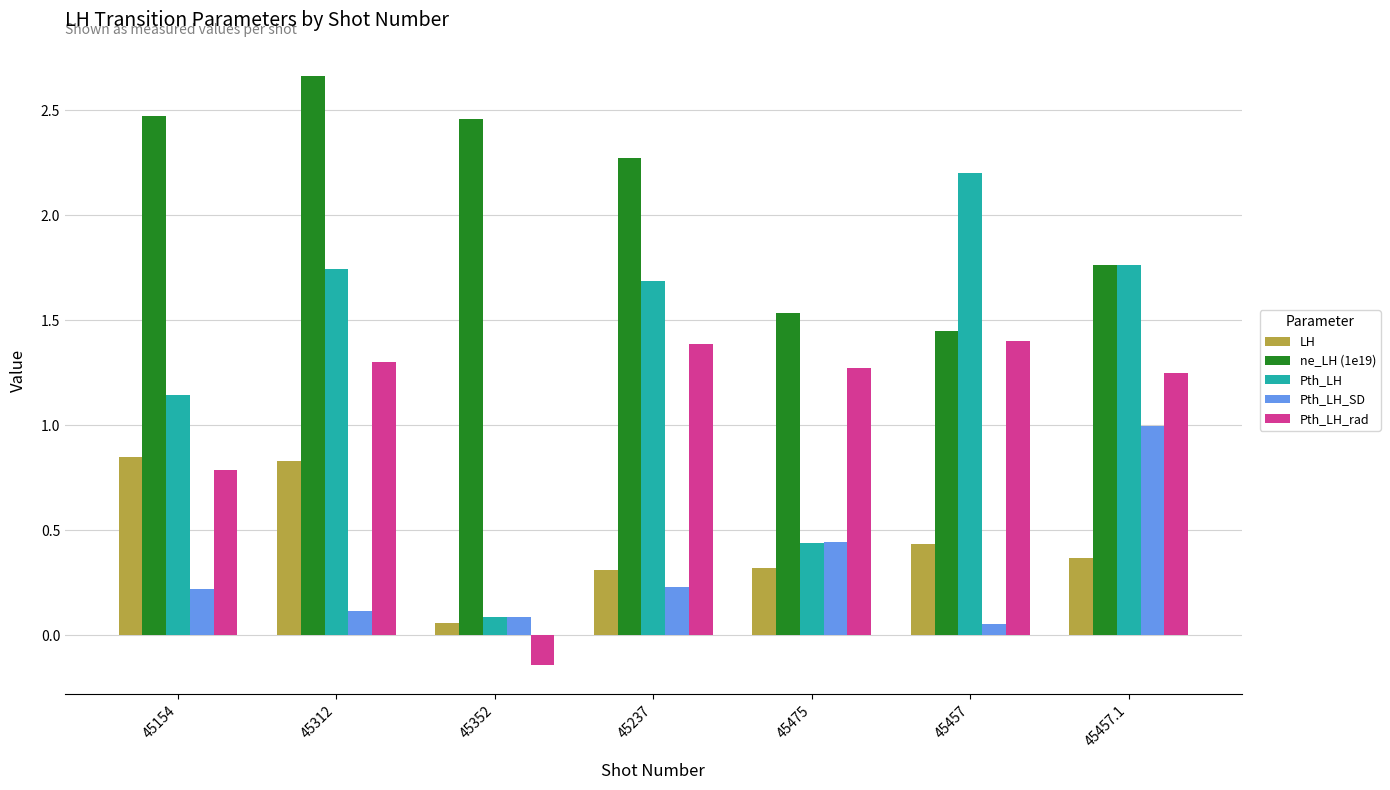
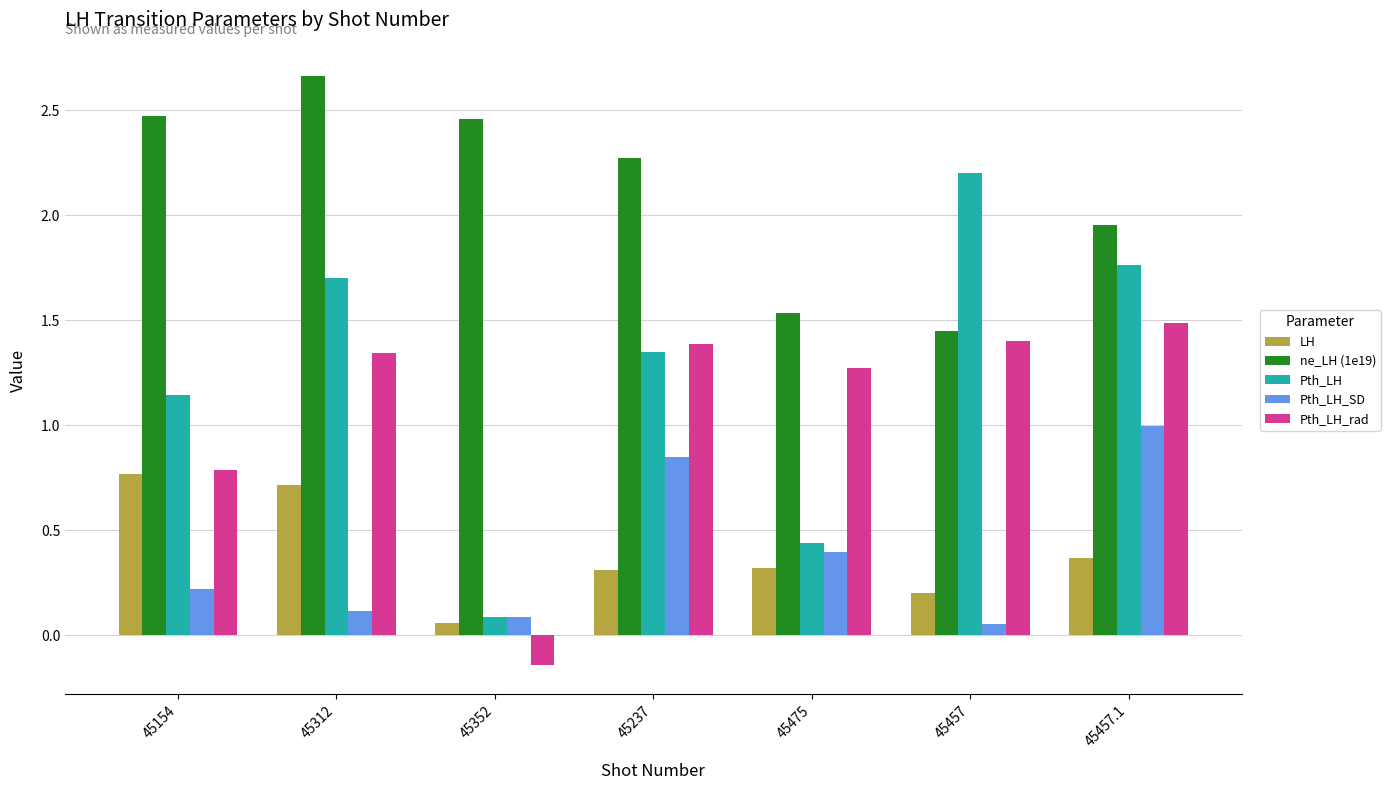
LH, 45154: 0.85 -> 0.77
LH, 45312: 0.83 -> 0.71
Pth_LH, 45312: 1.74 -> 1.70
Pth_LH_rad, 45312: 1.30 -> 1.35
Pth_LH, 45237: 1.69 -> 1.35
Pth_LH_SD, 45237: 0.23 -> 0.85
Pth_LH_SD, 45475: 0.44 -> 0.40
LH, 45457: 0.43 -> 0.20
ne_LH (1e19), 45457.1: 1.76 -> 1.95
Pth_LH_rad, 45457.1: 1.25 -> 1.49
